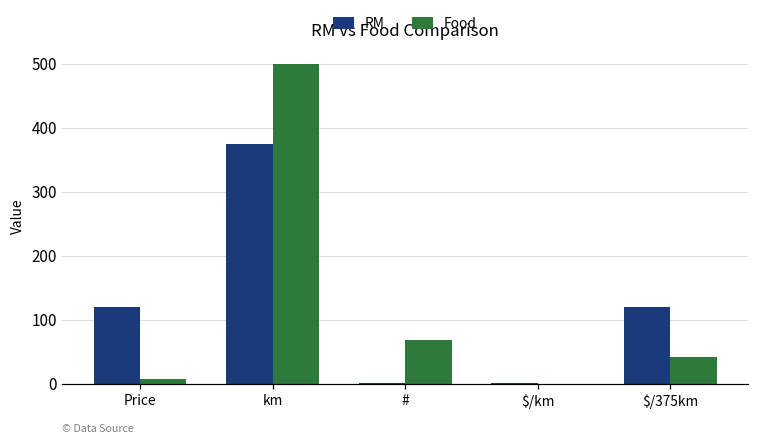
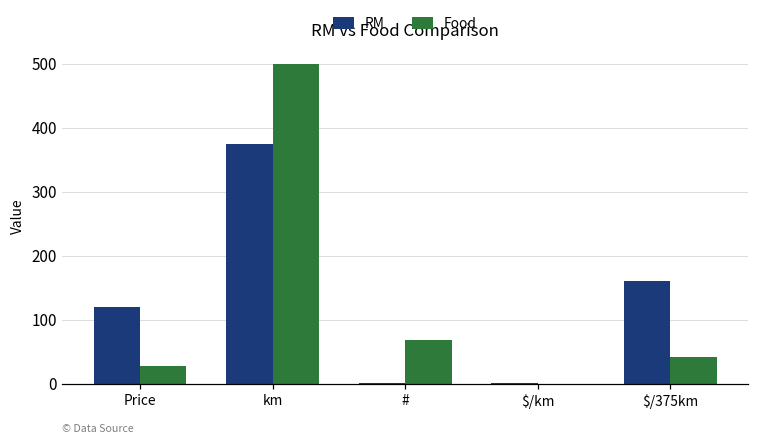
Food, Price: 10 -> 30
RM, $/375km: 120 -> 160
